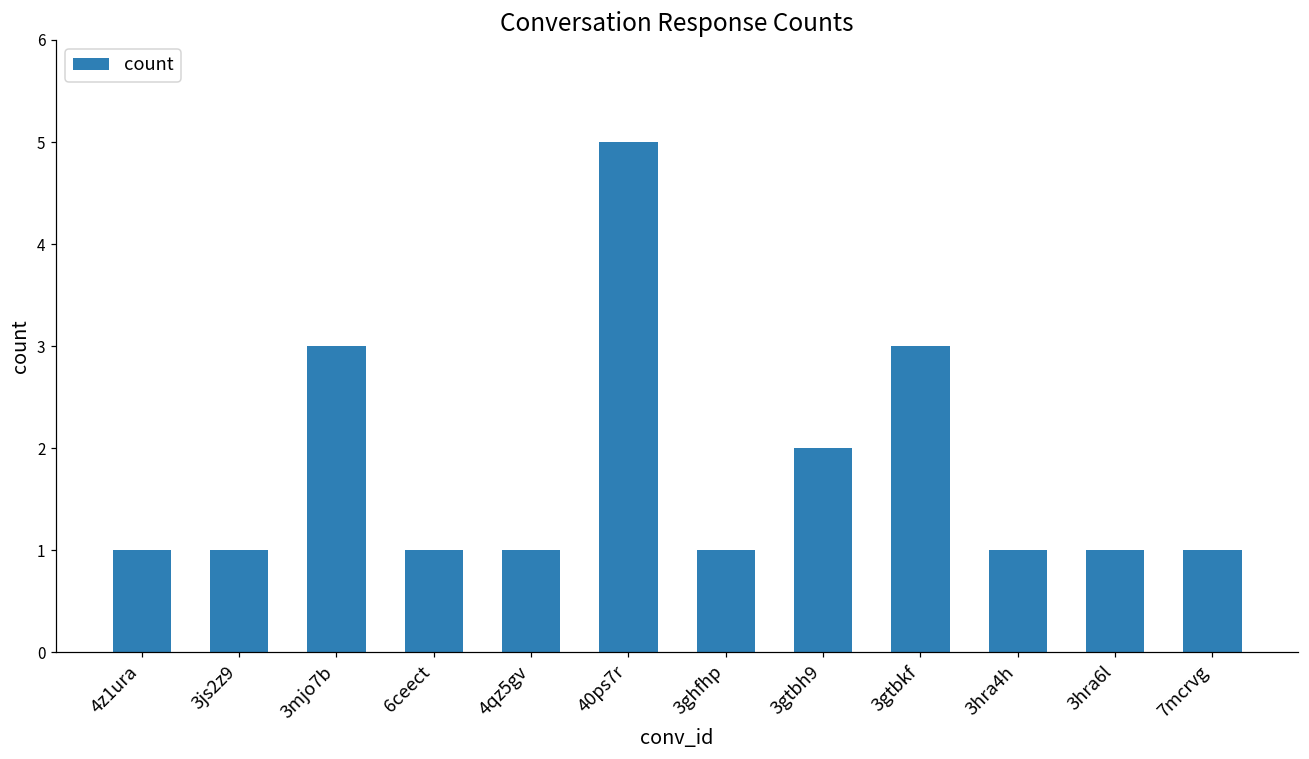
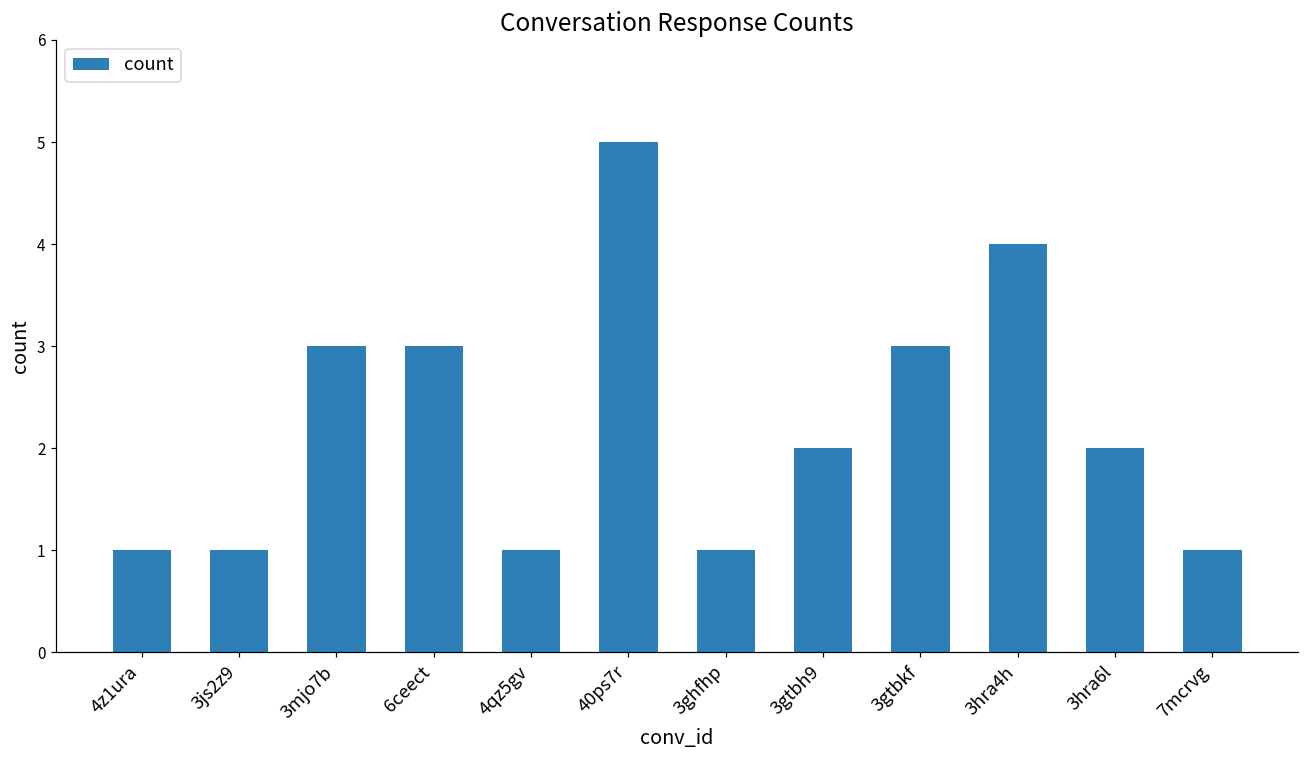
6ceect: 1 -> 3
3hra4h: 1 -> 4
3hra6l: 1 -> 2
